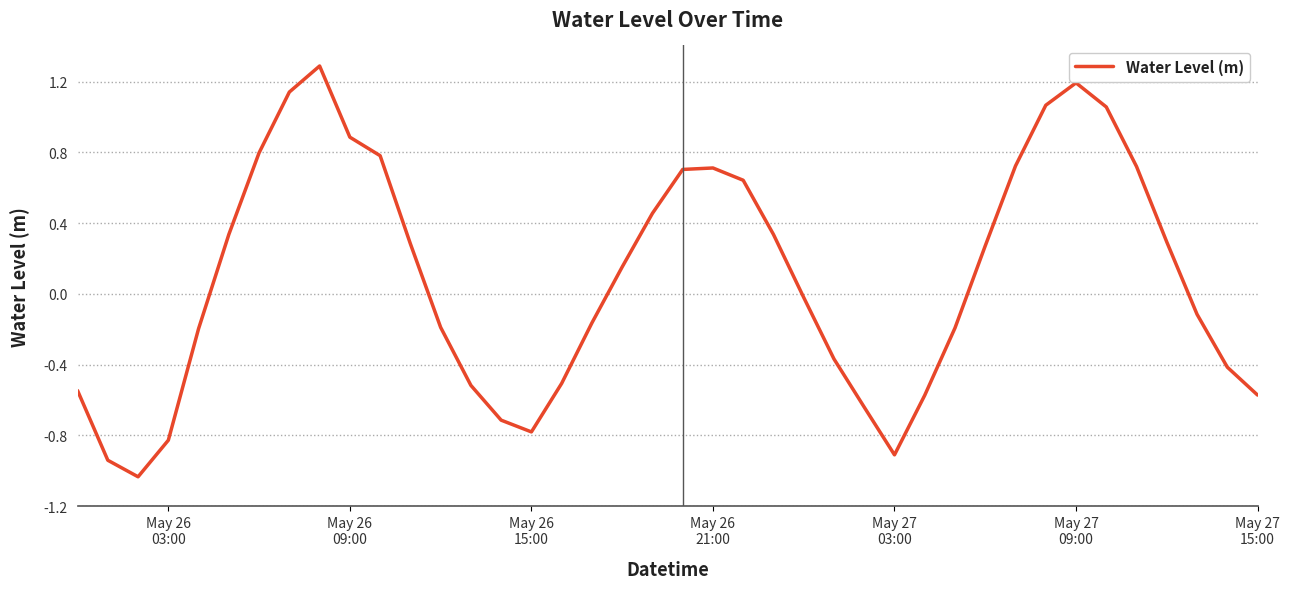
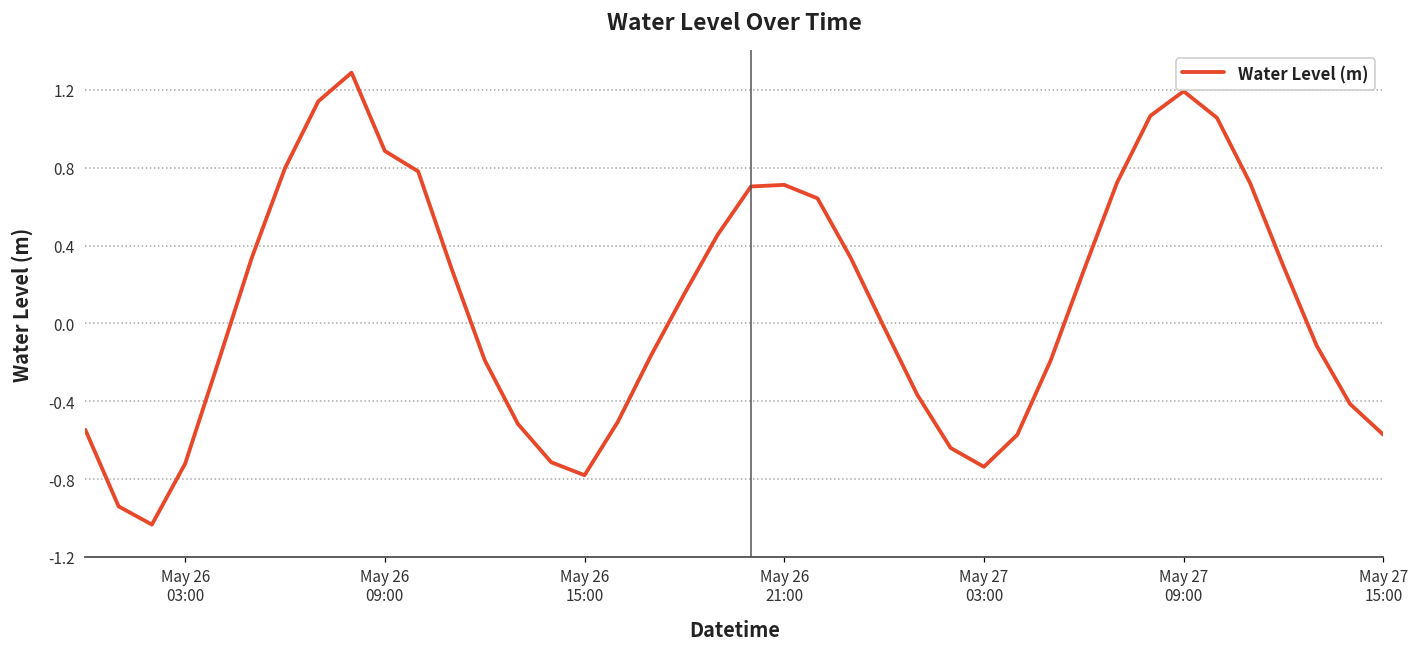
May 26 03:00: -0.83 -> -0.72
May 27 03:00: -0.91 -> -0.74
